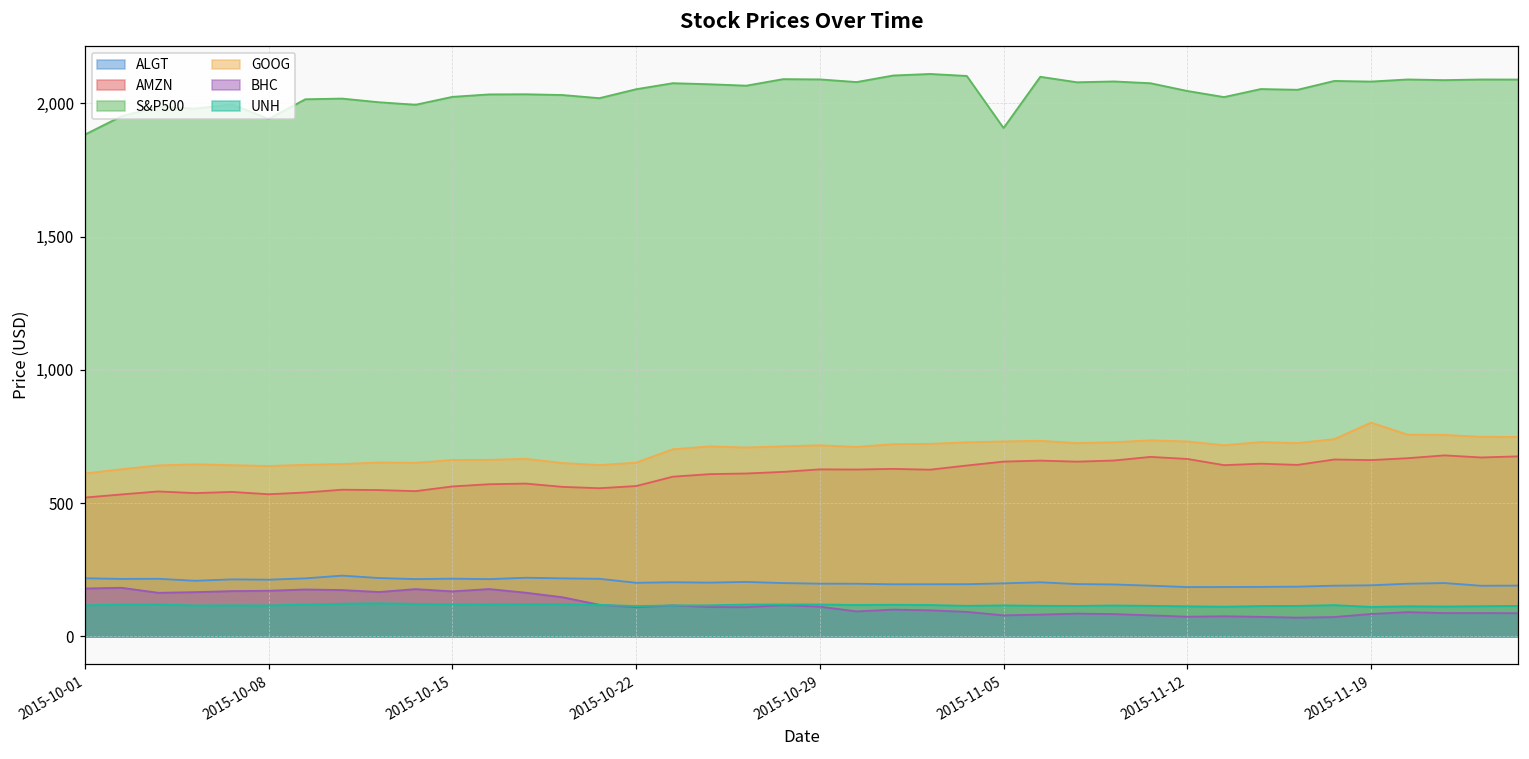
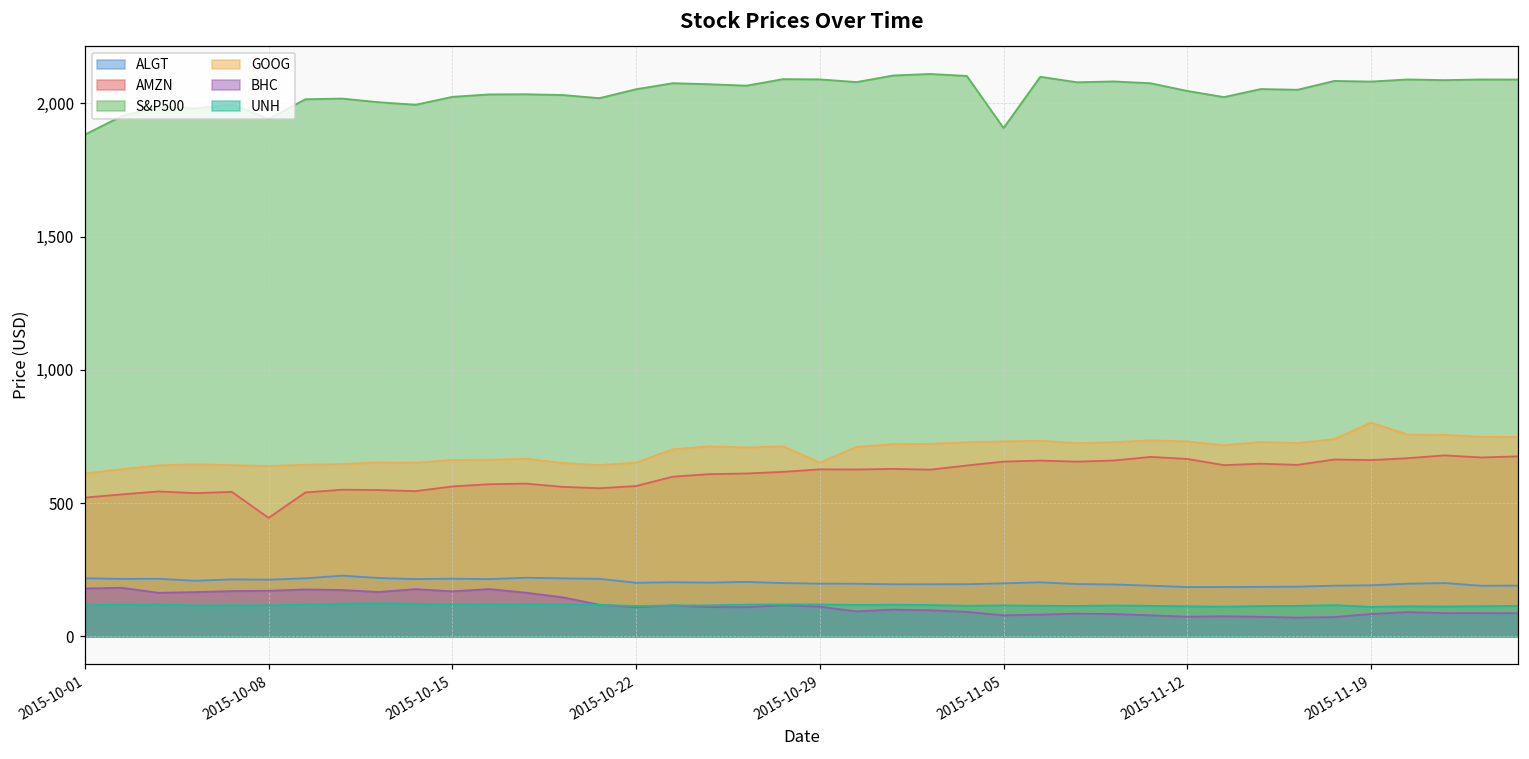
AMZN, 2015-10-08: 530 -> 440
GOOG, 2015-10-29: 720 -> 650
